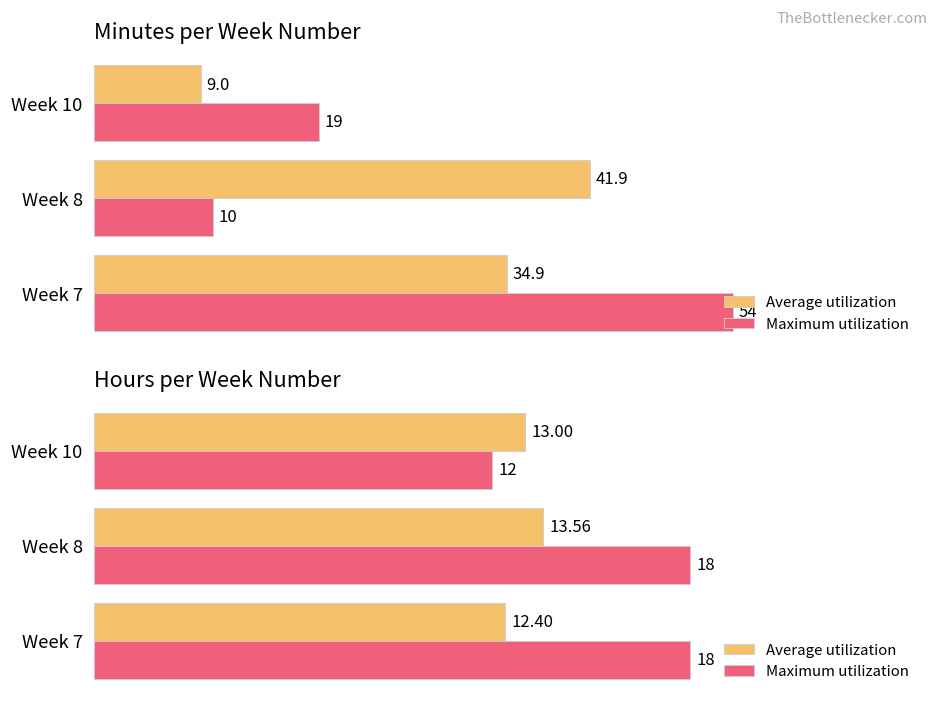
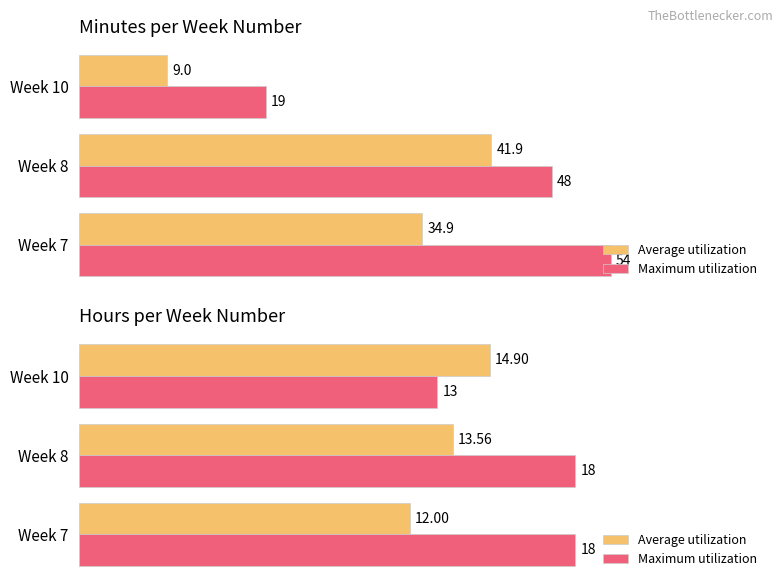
Minutes per Week Number, Maximum utilization, Week 8: 10 -> 48
Hours per Week Number, Average utilization, Week 10: 13.00 -> 14.90
Hours per Week Number, Maximum utilization, Week 10: 12 -> 13
Hours per Week Number, Average utilization, Week 7: 12.40 -> 12.00
